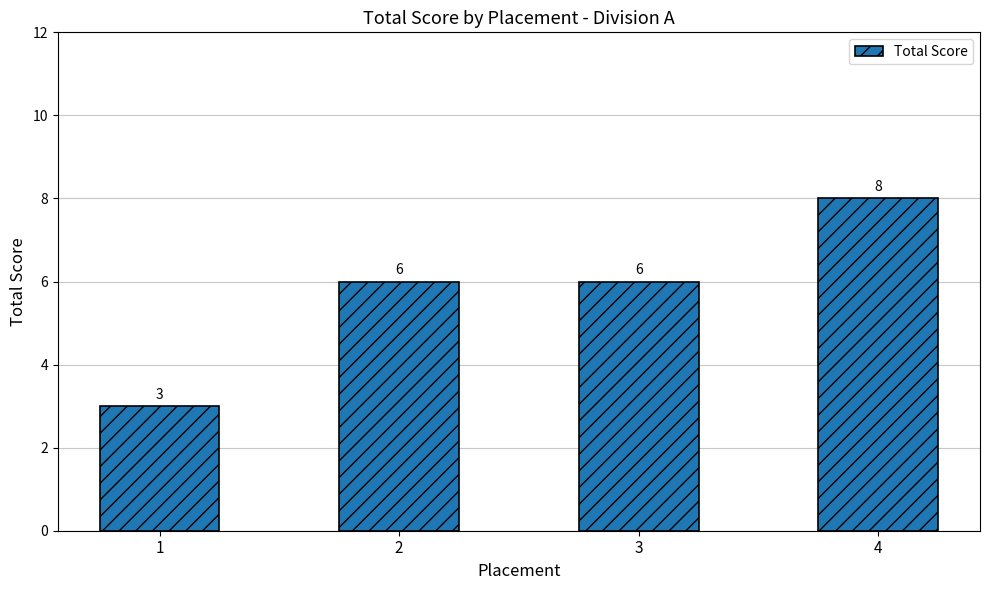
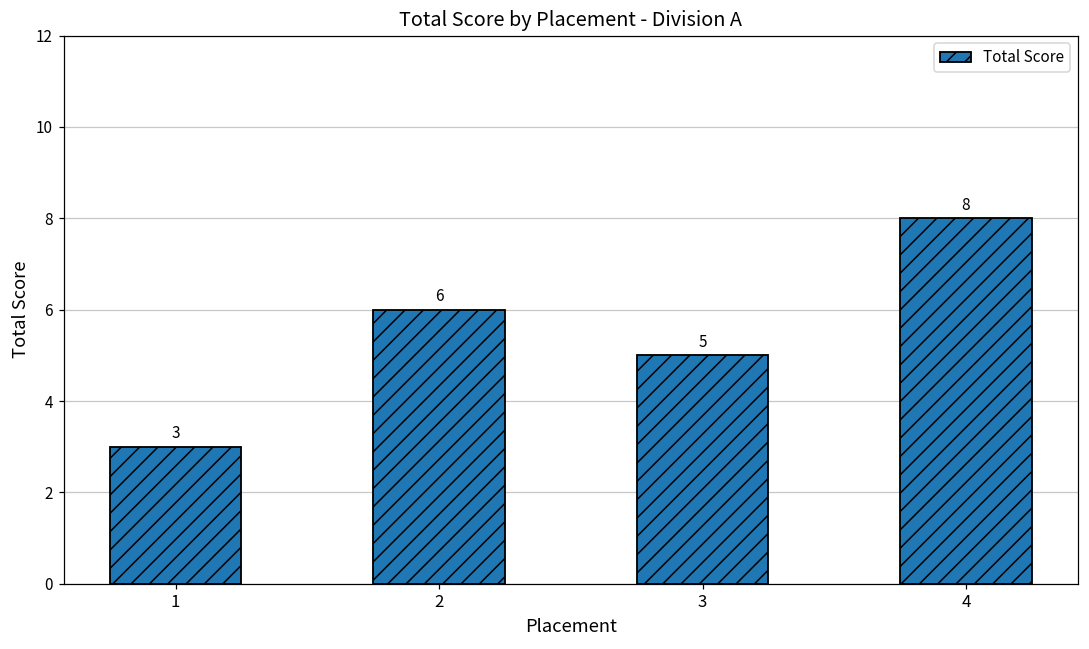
3: 6 -> 5
